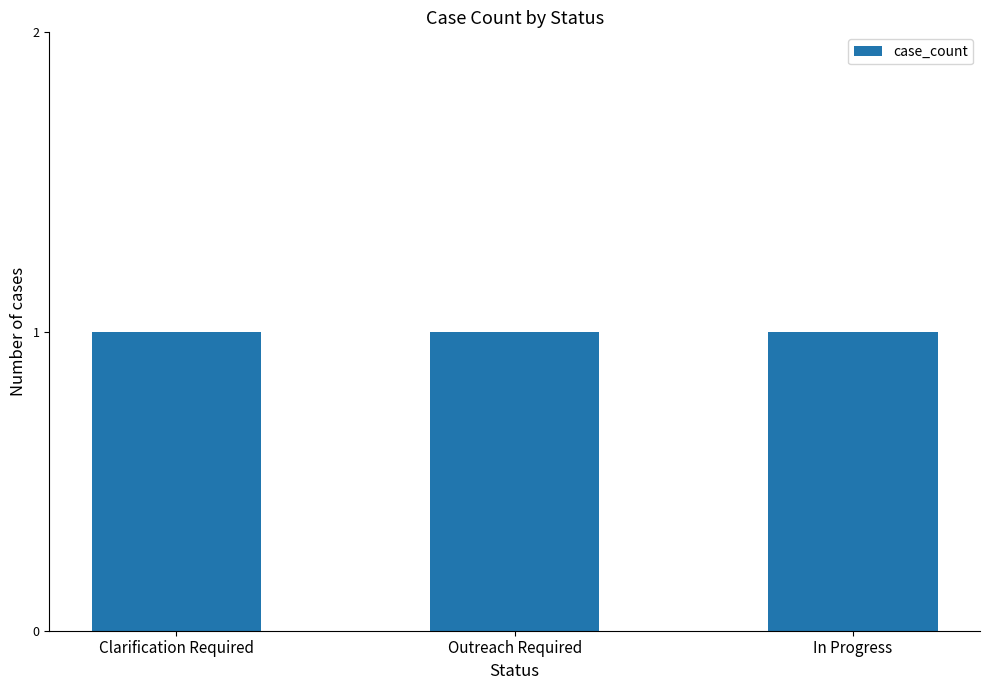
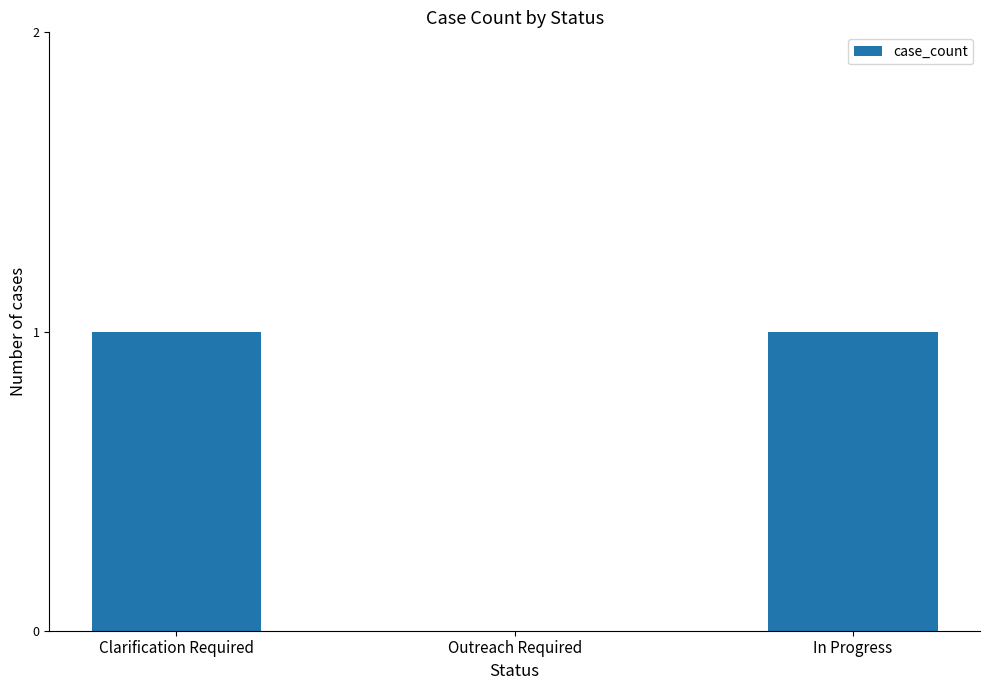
Outreach Required: 1 -> 0
